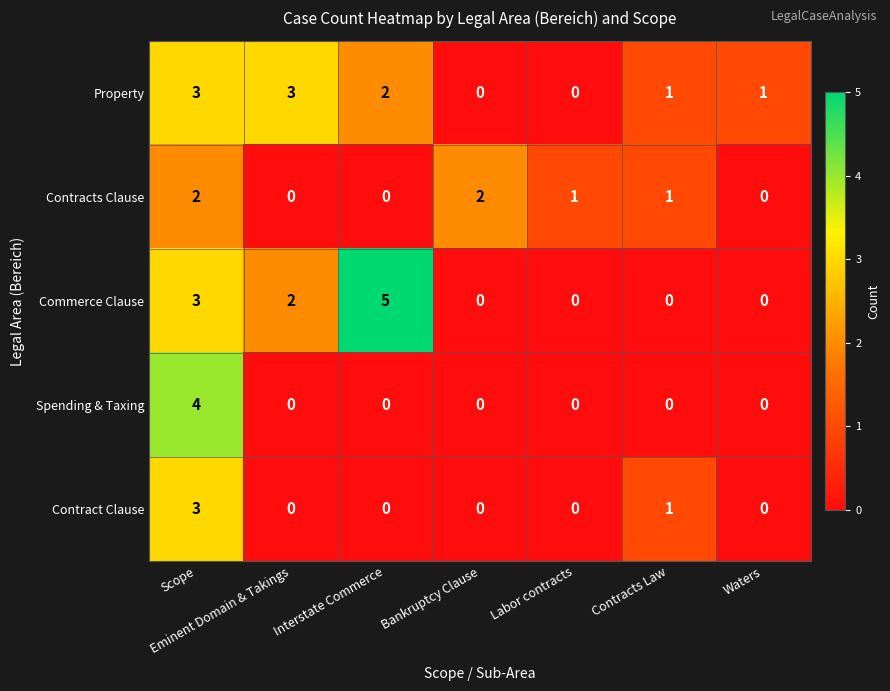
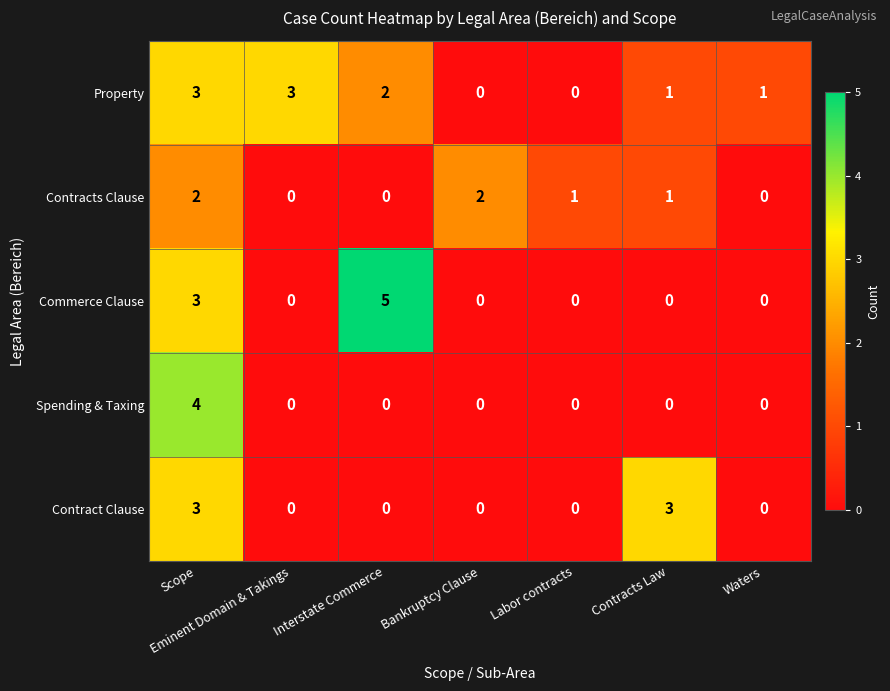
Commerce Clause, Eminent Domain & Takings: 2 -> 0
Contract Clause, Contracts Law: 1 -> 3
